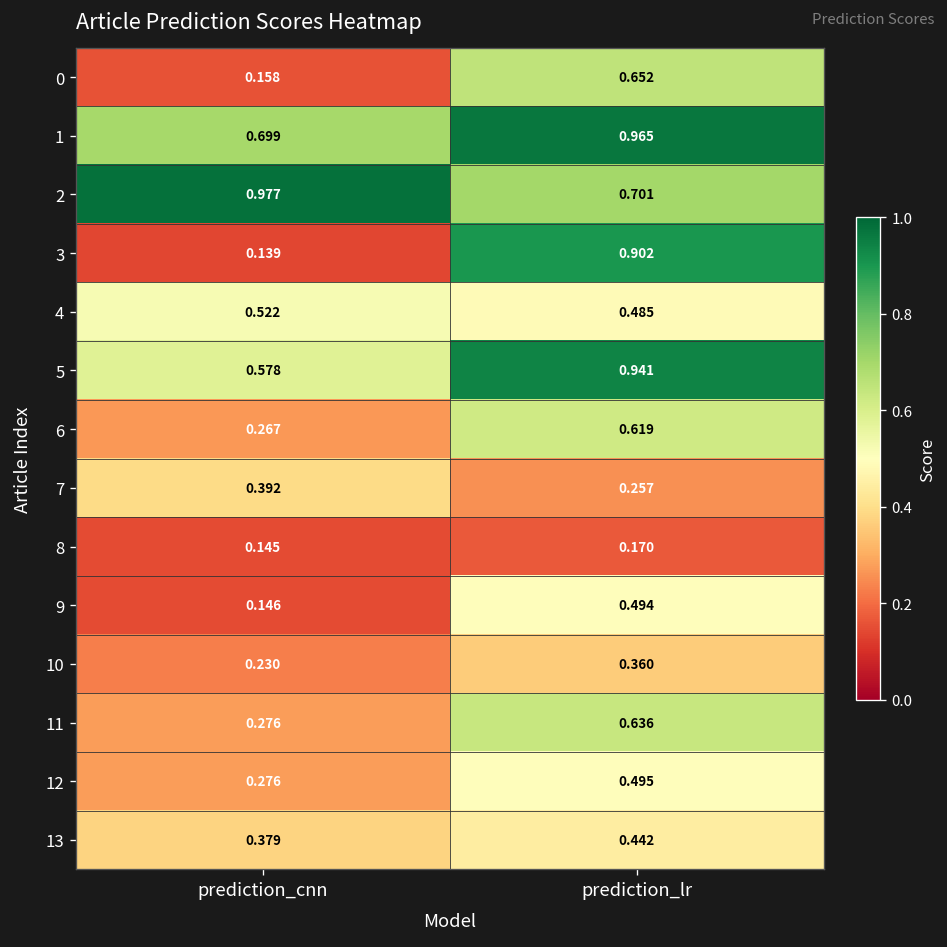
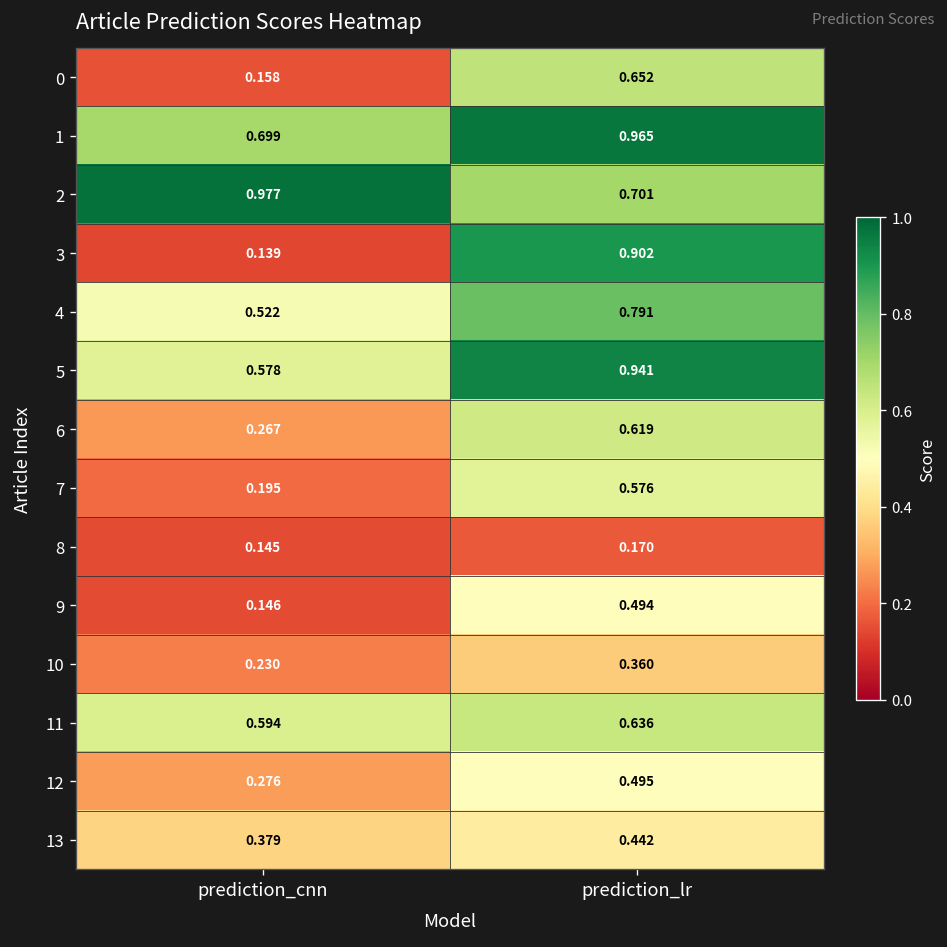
4, prediction_lr: 0.485 -> 0.791
7, prediction_cnn: 0.392 -> 0.195
7, prediction_lr: 0.257 -> 0.576
11, prediction_cnn: 0.276 -> 0.594
